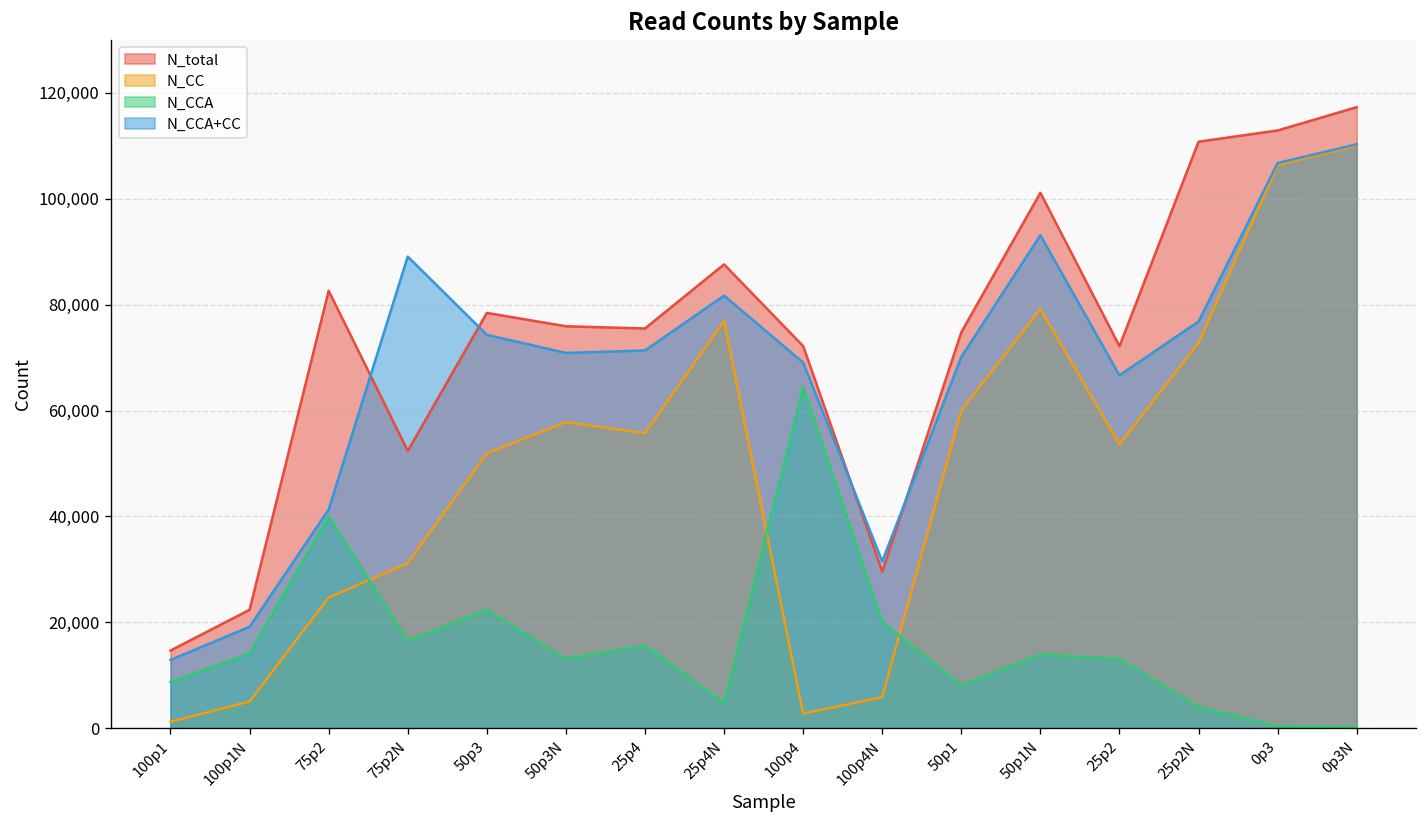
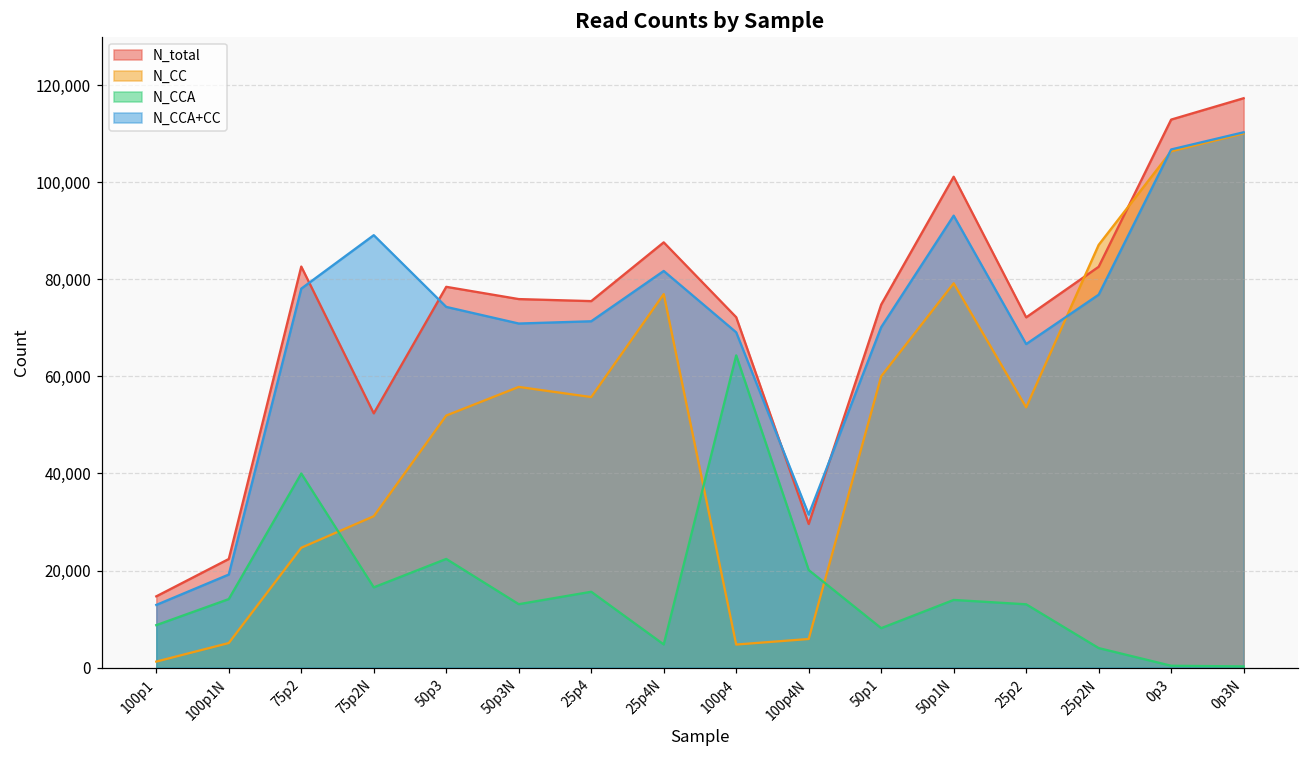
N_CCA+CC, 75p2: 41,000 -> 78,000
N_CC, 100p4: 3,000 -> 5,000
N_total, 25p2N: 111,000 -> 83,000
N_CC, 25p2N: 73,000 -> 87,000
